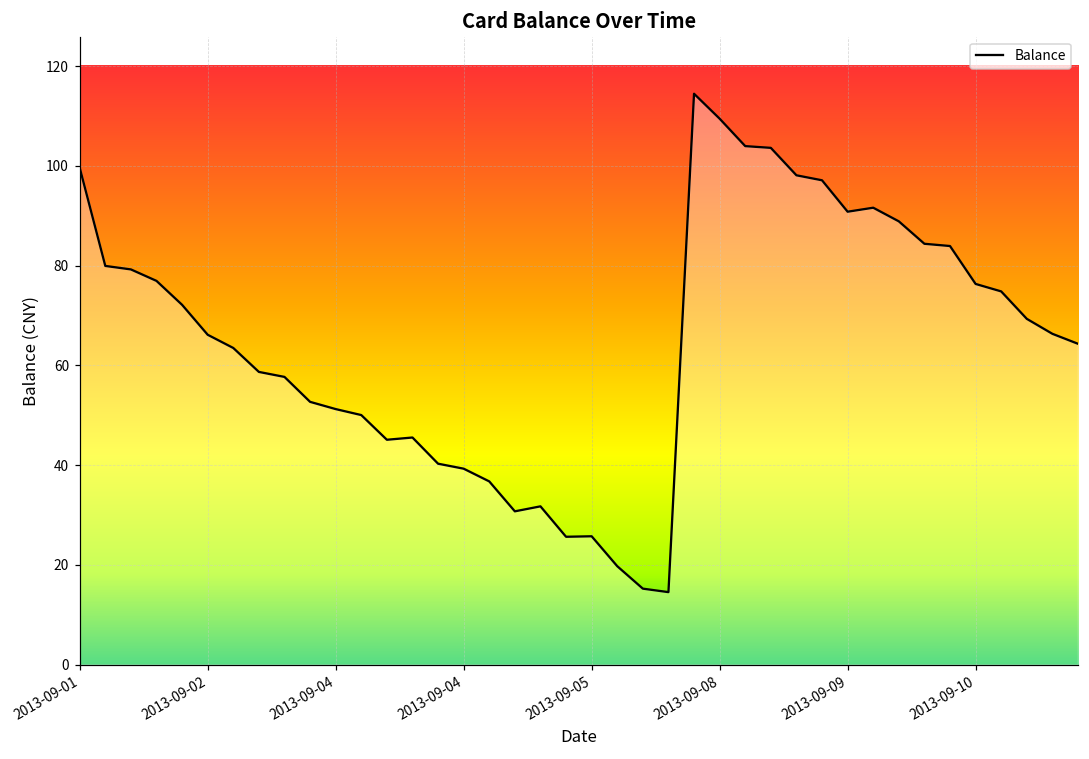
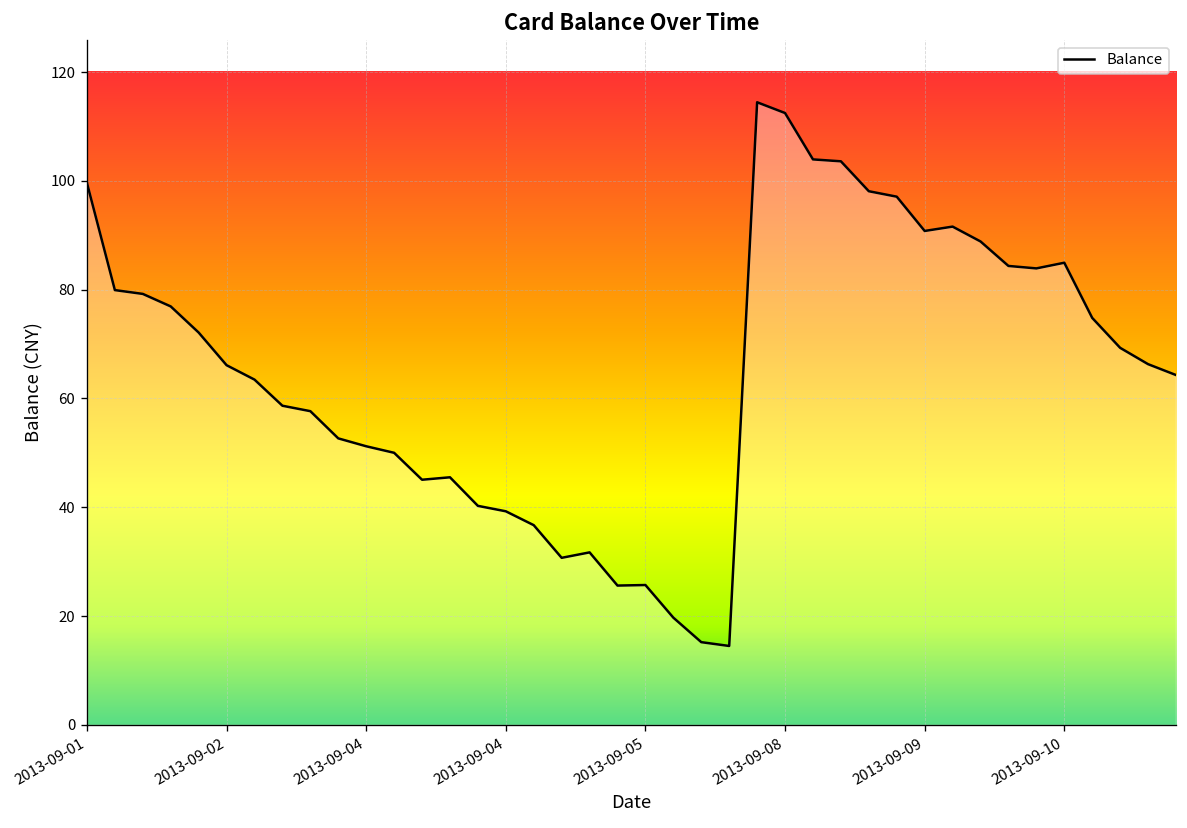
2013-09-08: 109 -> 112
2013-09-10: 76 -> 85
